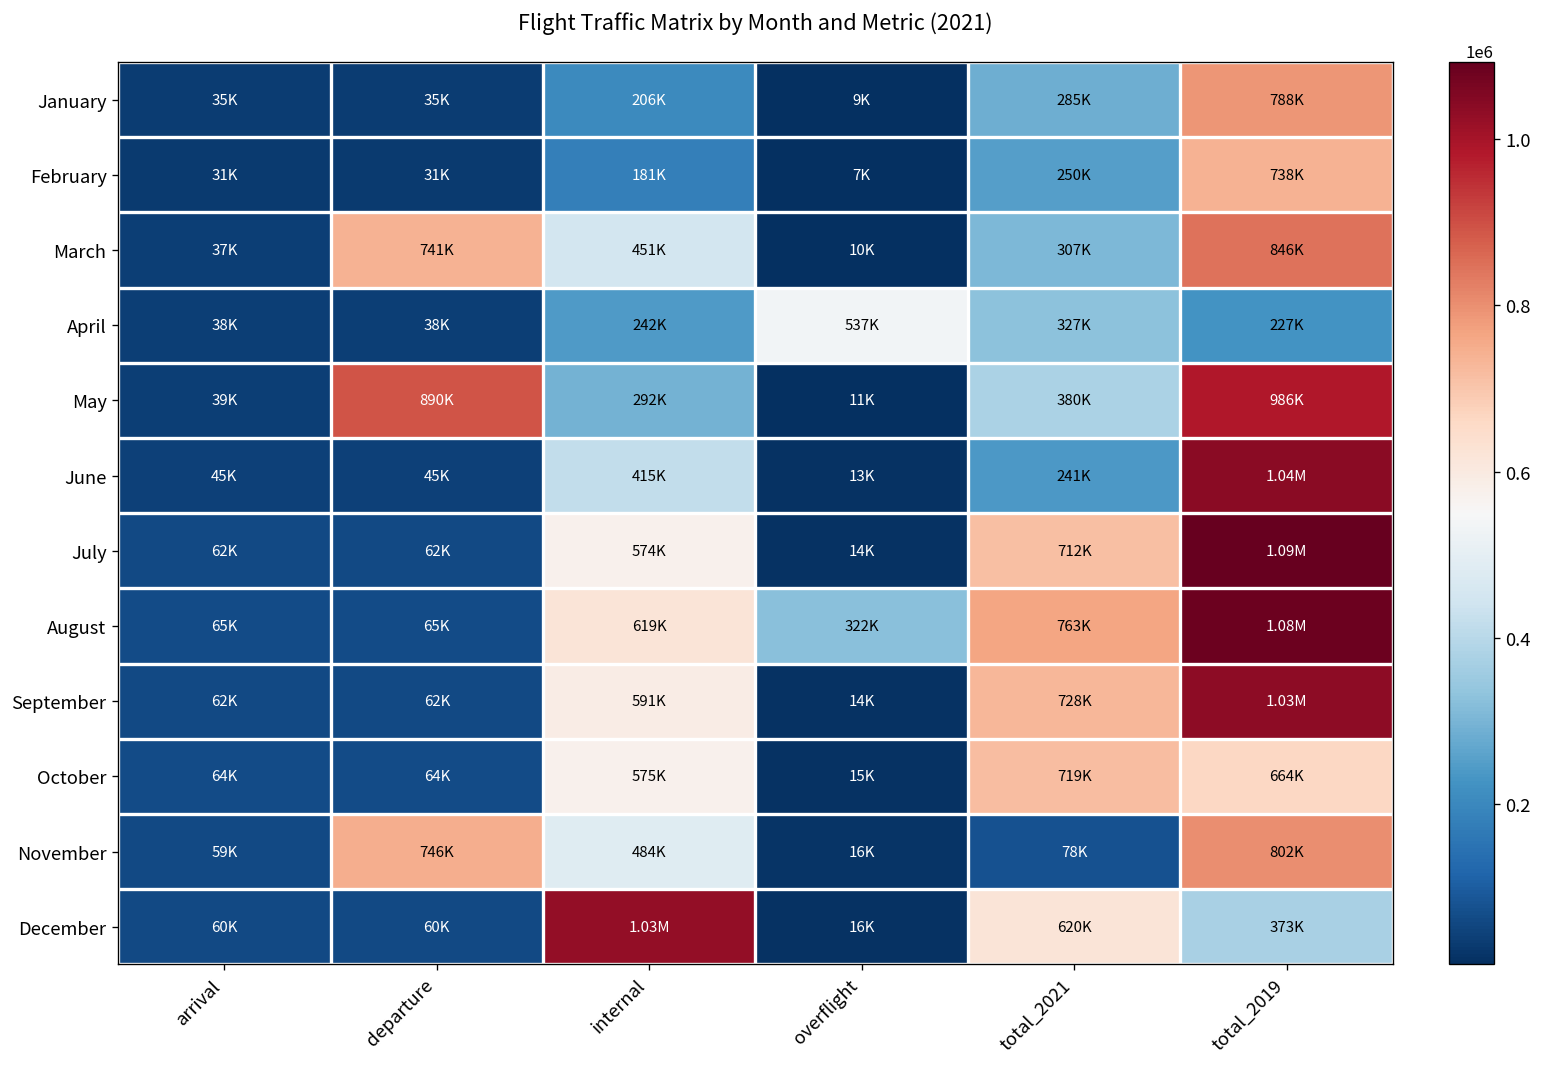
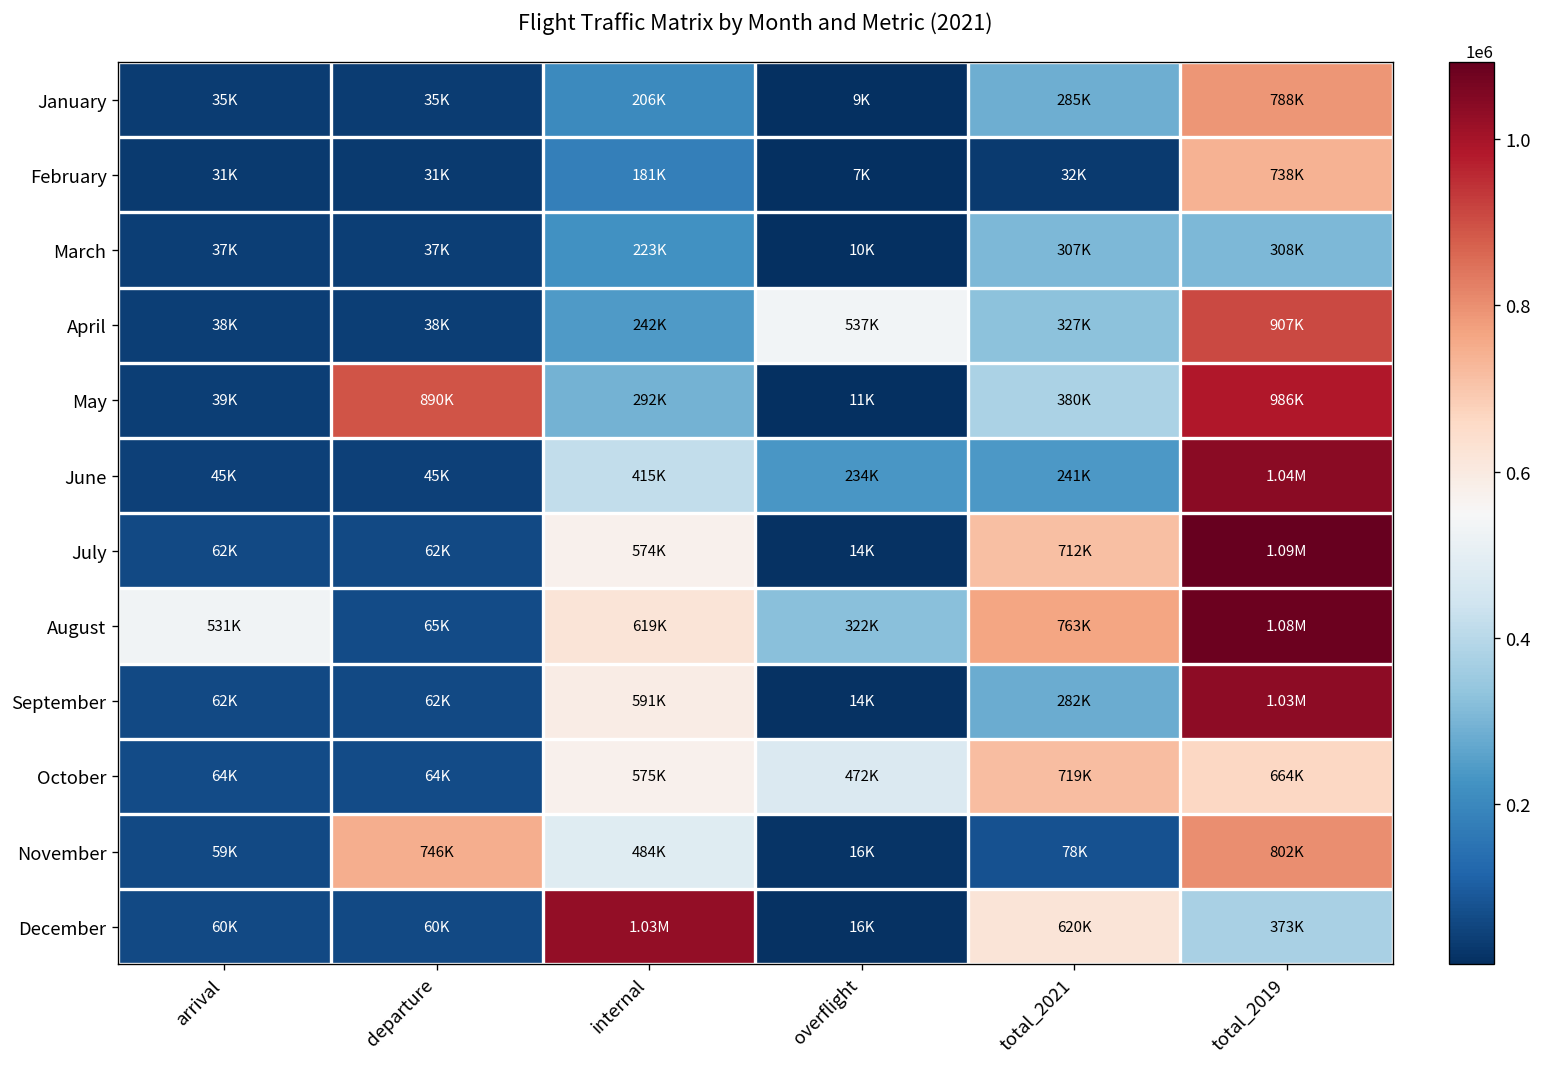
February, total_2021: 250K -> 32K
March, departure: 741K -> 37K
March, internal: 451K -> 223K
March, total_2019: 846K -> 308K
April, total_2019: 227K -> 907K
June, overflight: 13K -> 234K
August, arrival: 65K -> 531K
September, total_2021: 728K -> 282K
October, overflight: 15K -> 472K
